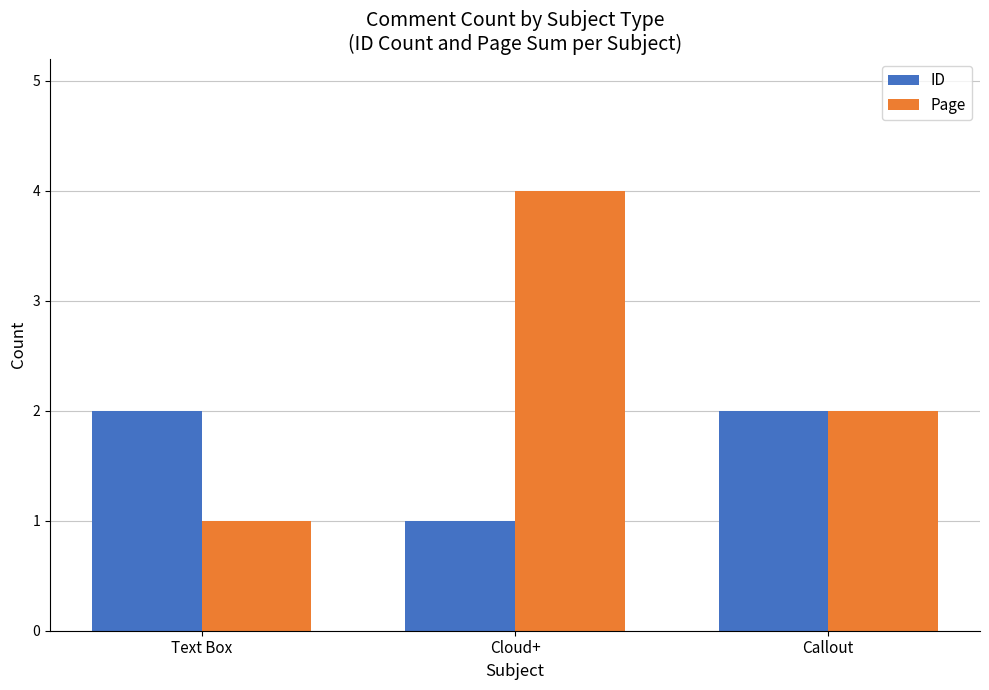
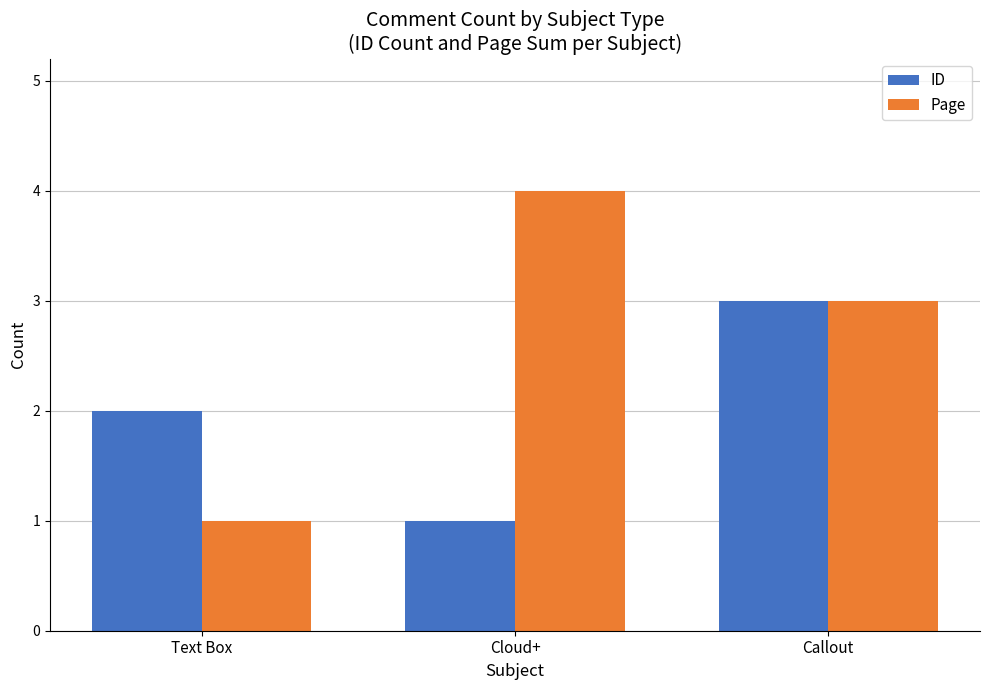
ID, Callout: 2 -> 3
Page, Callout: 2 -> 3
